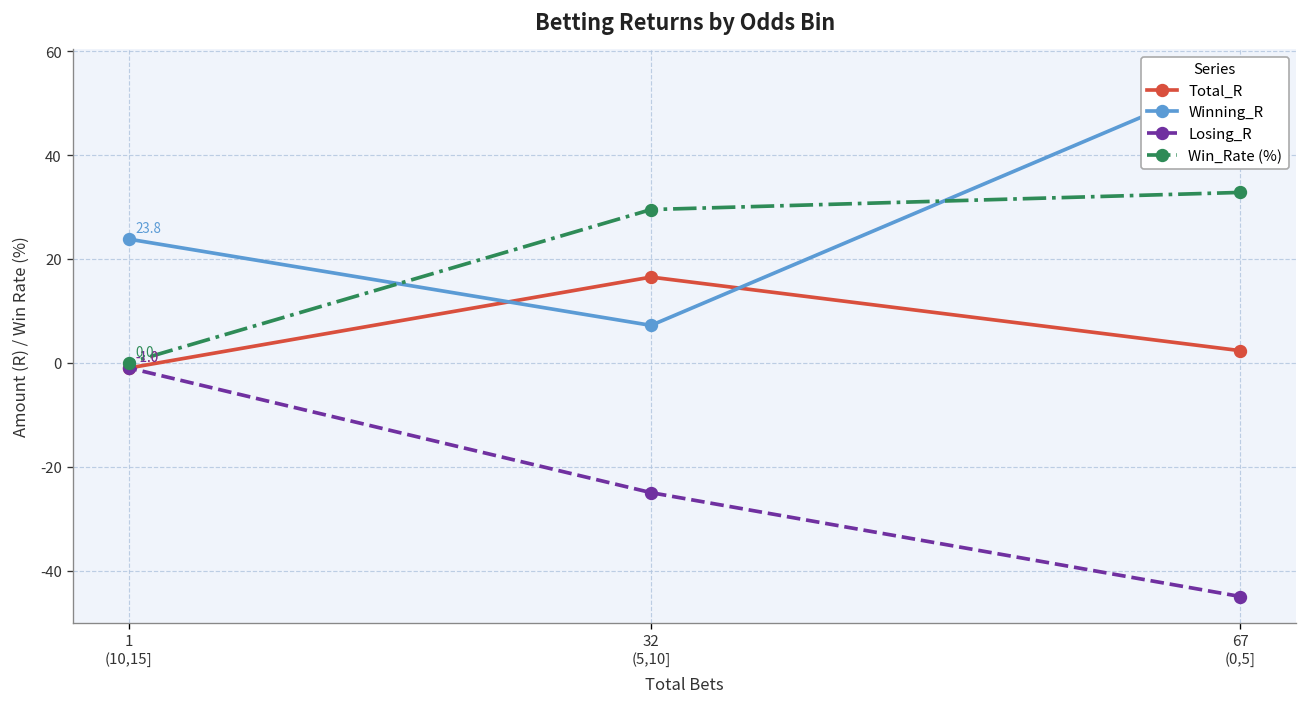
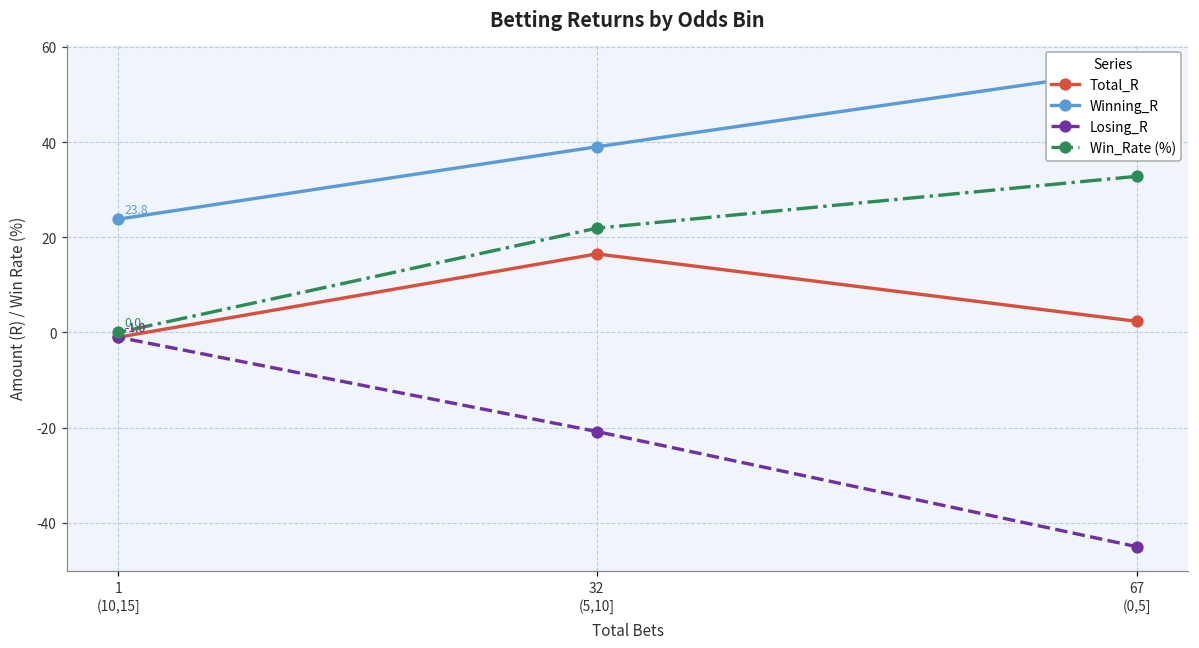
Winning_R, 32 (5,10]: 7 -> 39
Losing_R, 32 (5,10]: -25 -> -21
Win_Rate (%), 32 (5,10]: 30 -> 22
